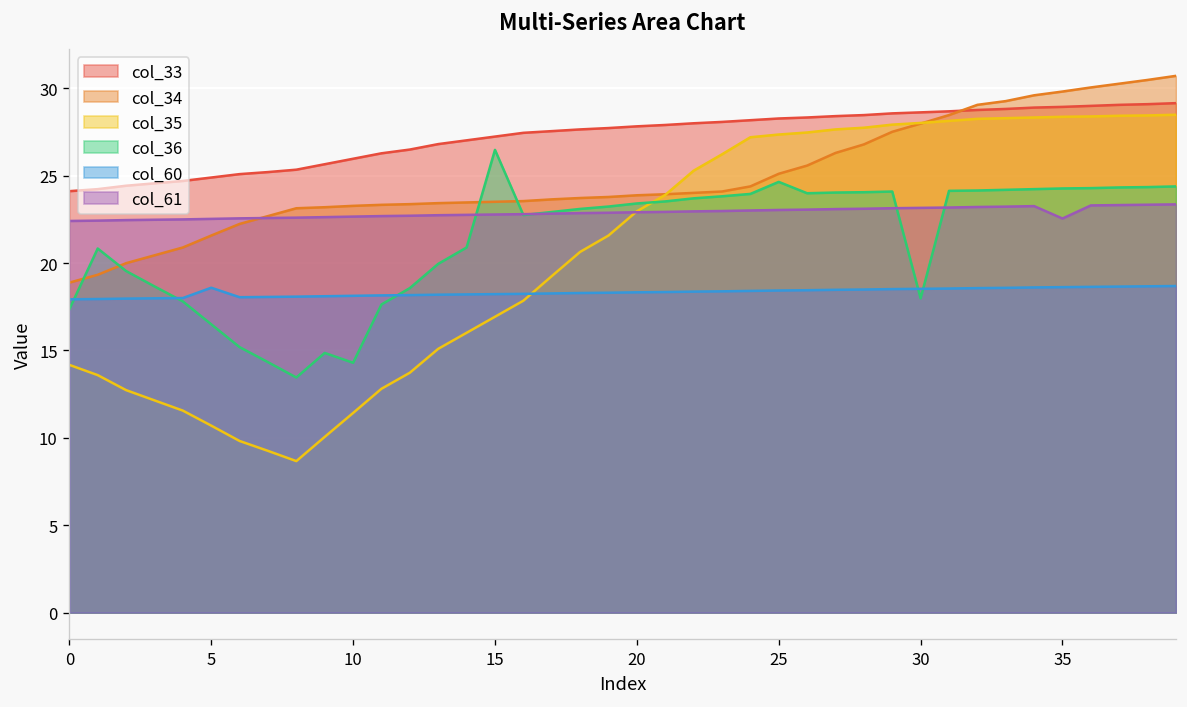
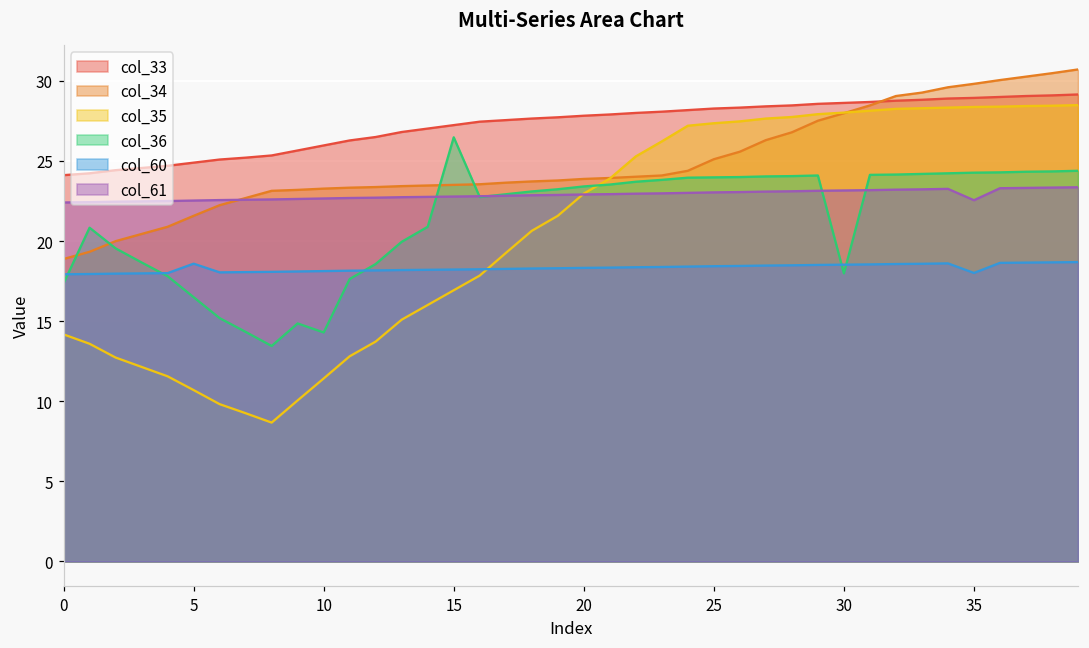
col_36, 25: 24.6 -> 24.0
col_60, 35: 18.6 -> 18.0
